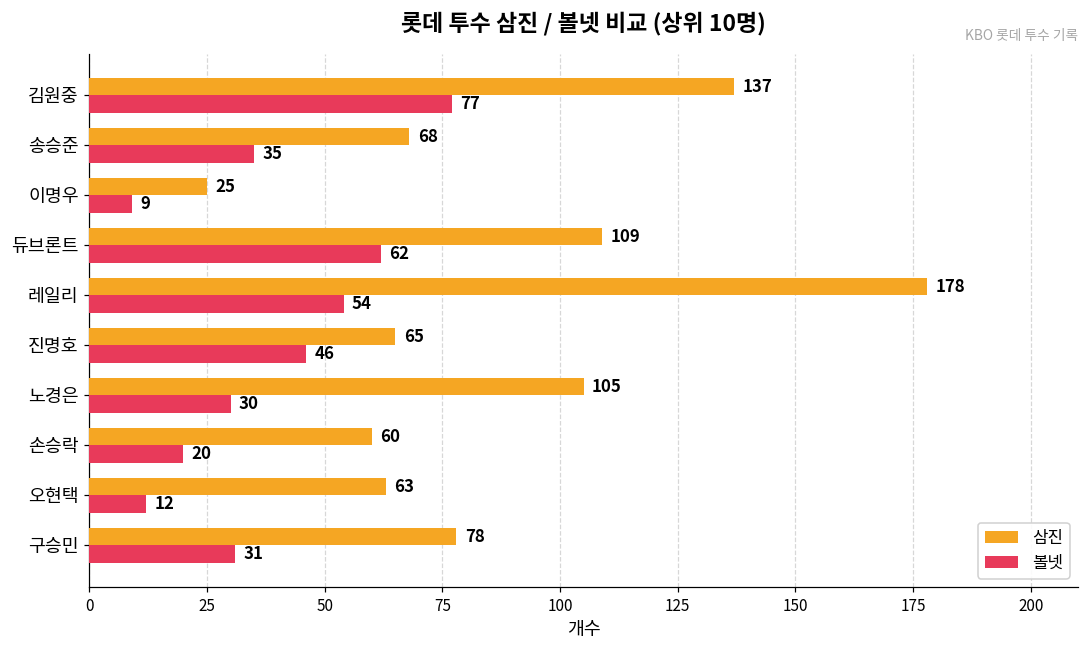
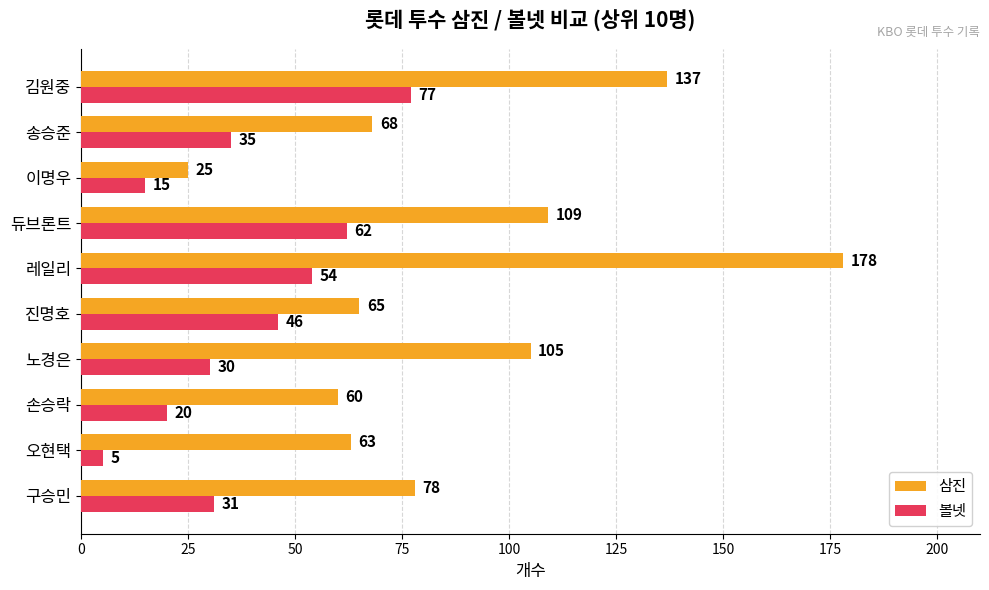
볼넷, 이명우: 9 -> 15
볼넷, 오현택: 12 -> 5
